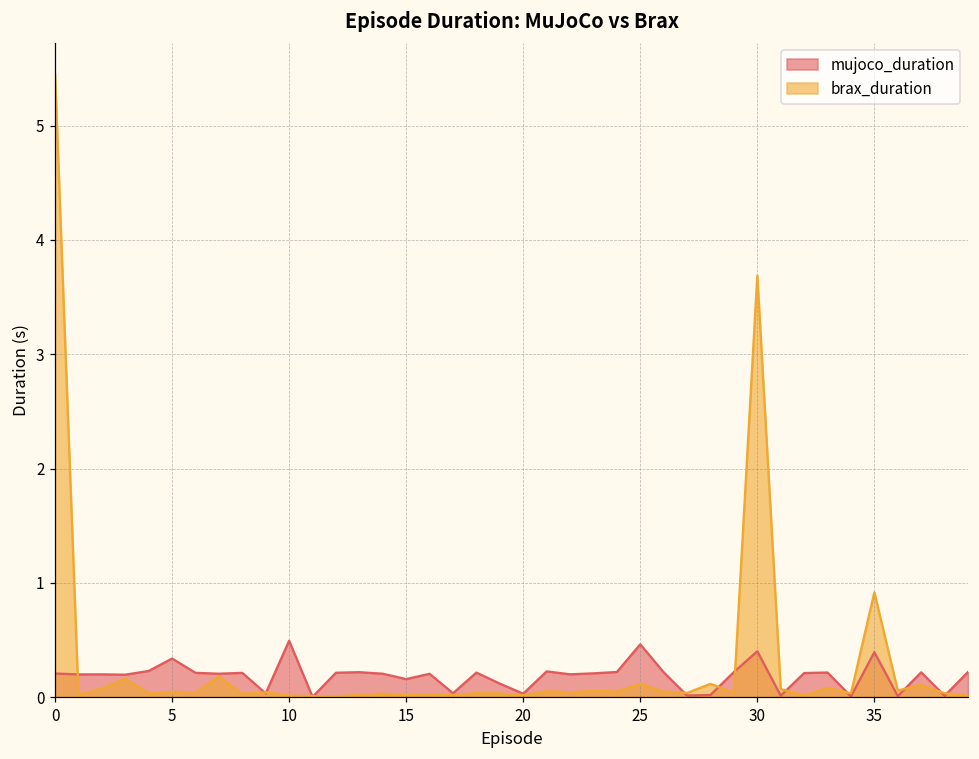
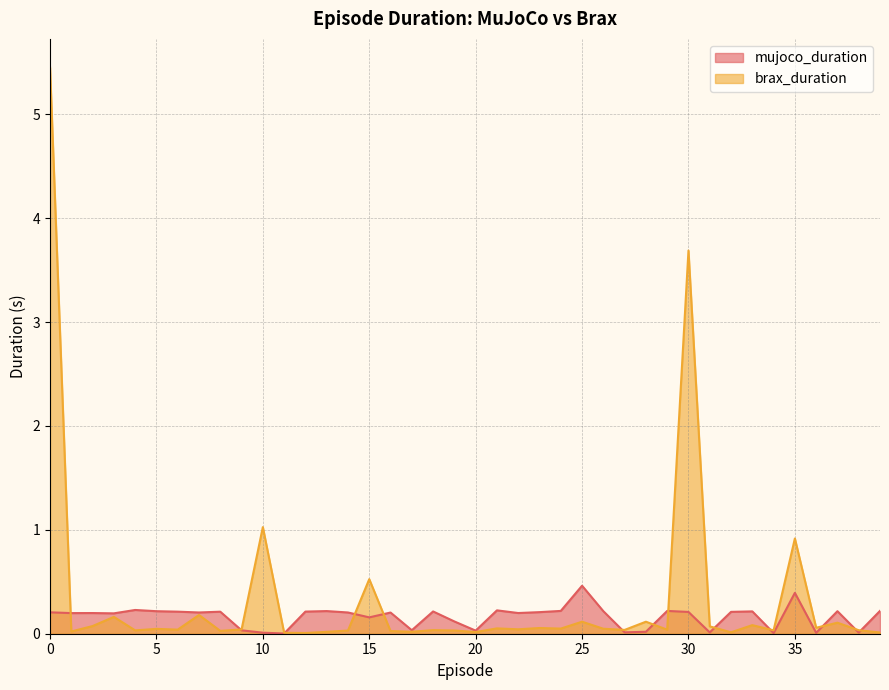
mujoco_duration, 5: 0.34 -> 0.22
mujoco_duration, 10: 0.49 -> 0.01
brax_duration, 10: 0.01 -> 1.03
brax_duration, 15: 0.02 -> 0.53
mujoco_duration, 30: 0.40 -> 0.21
